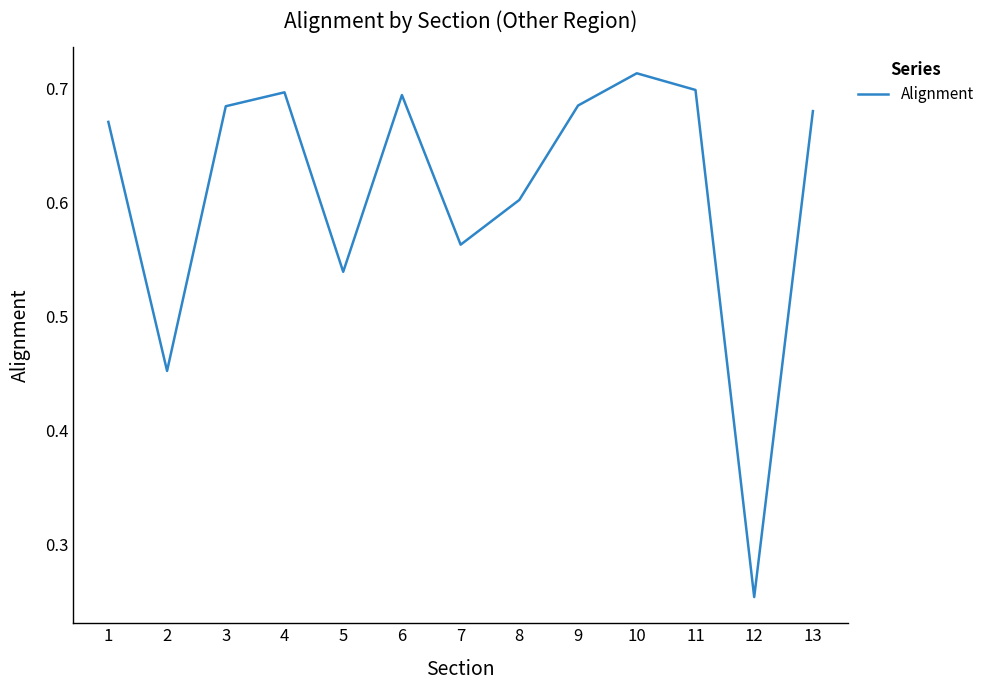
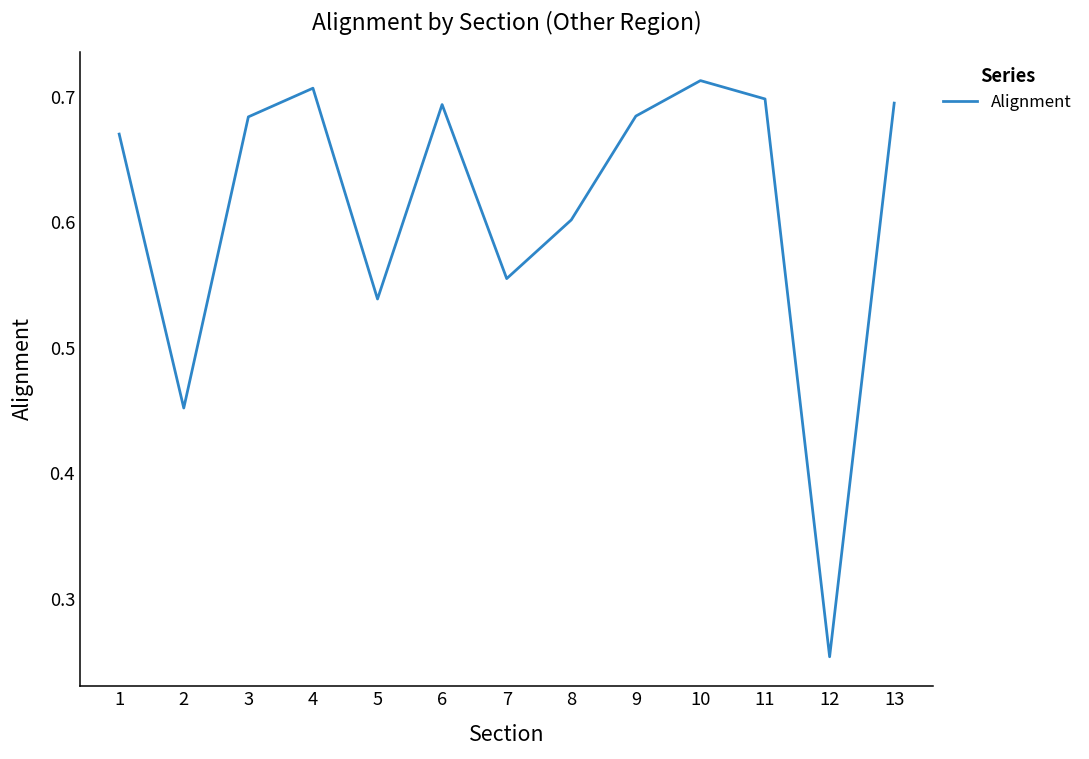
4: 0.696 -> 0.707
7: 0.563 -> 0.555
13: 0.680 -> 0.695
